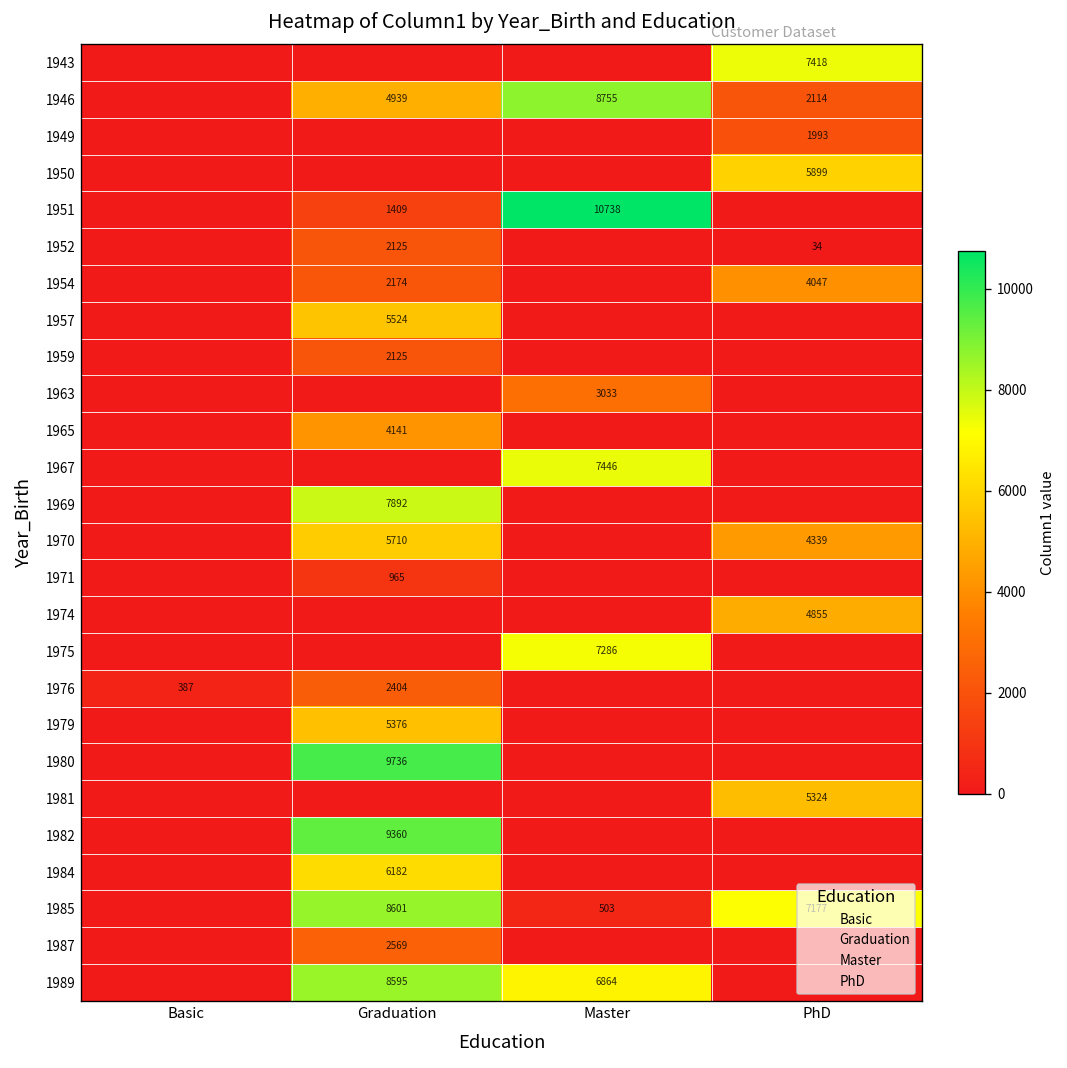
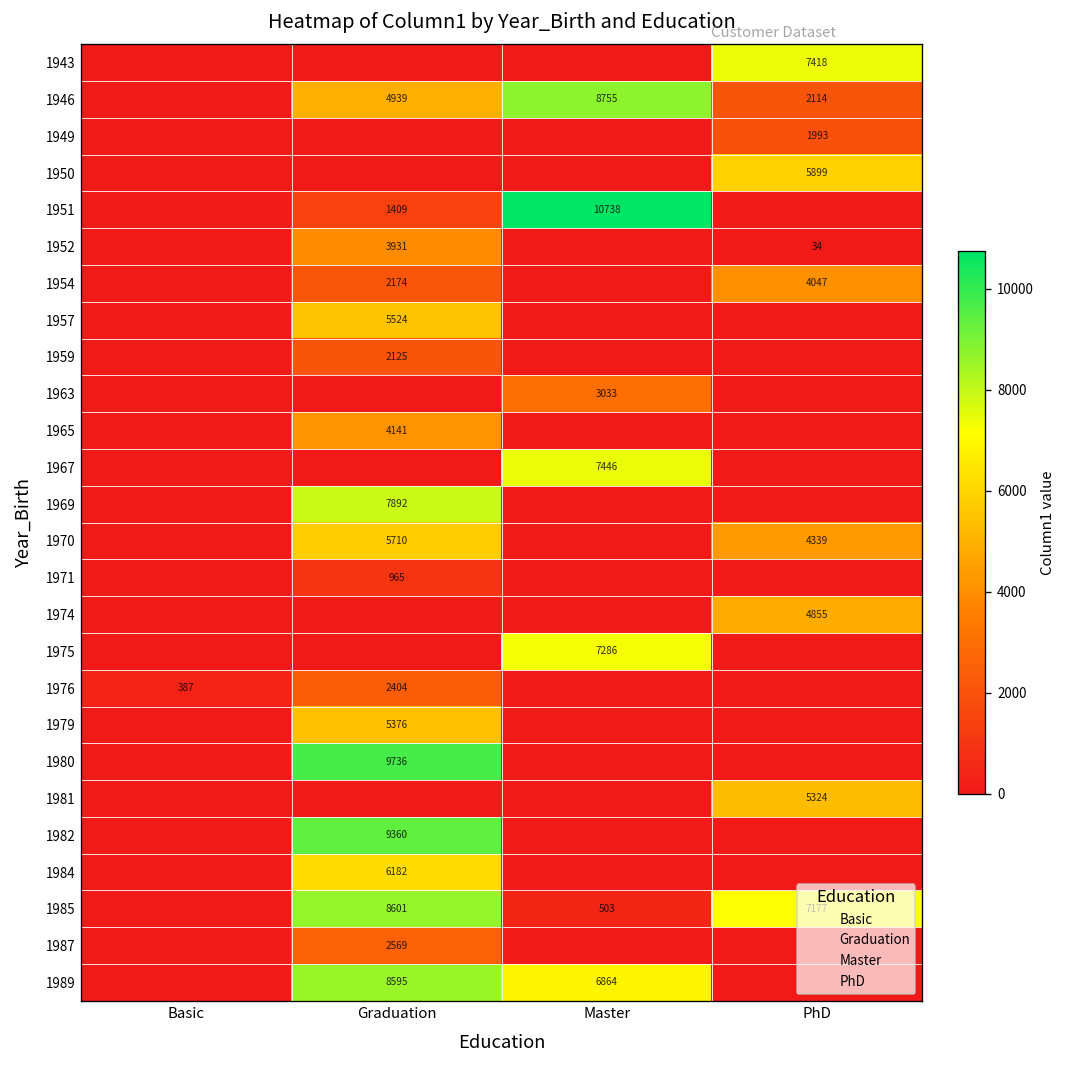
1952, Graduation: 2125 -> 3931
